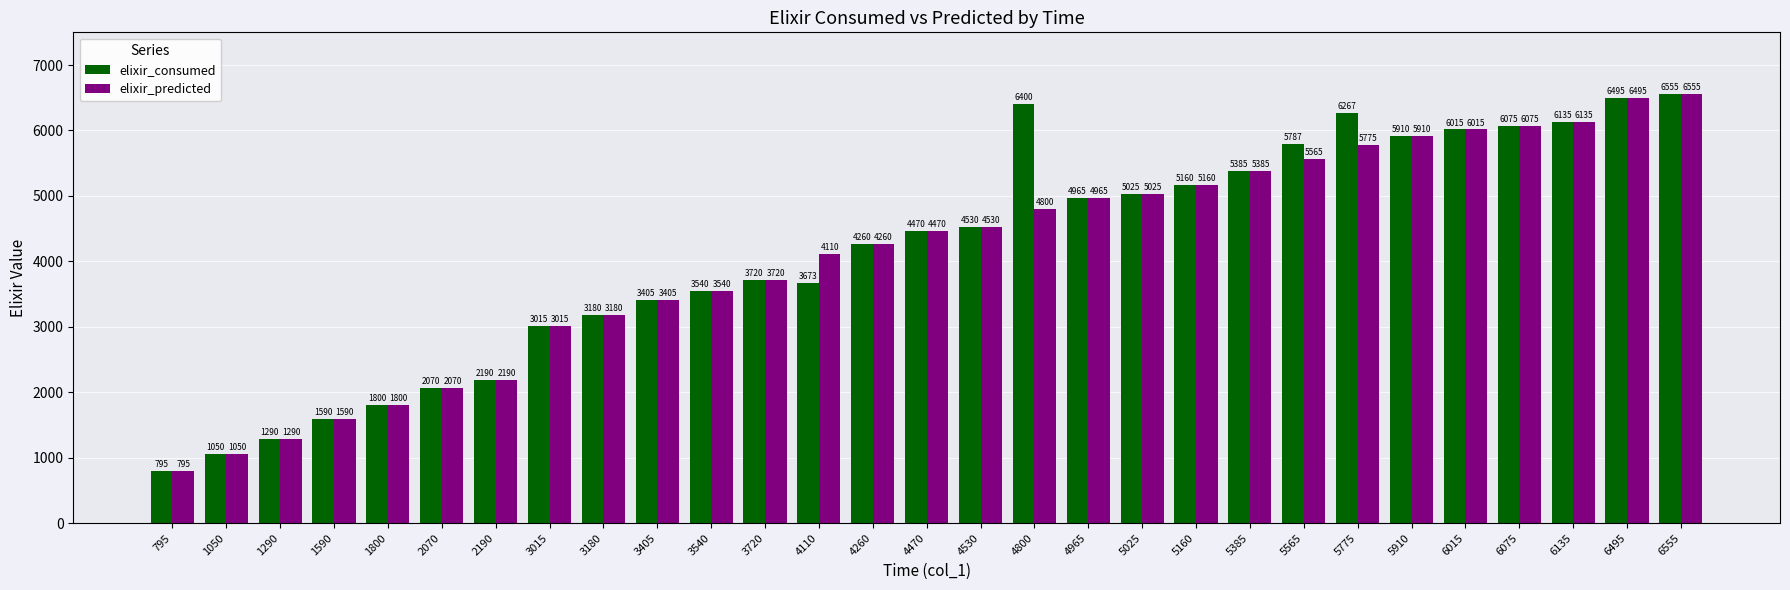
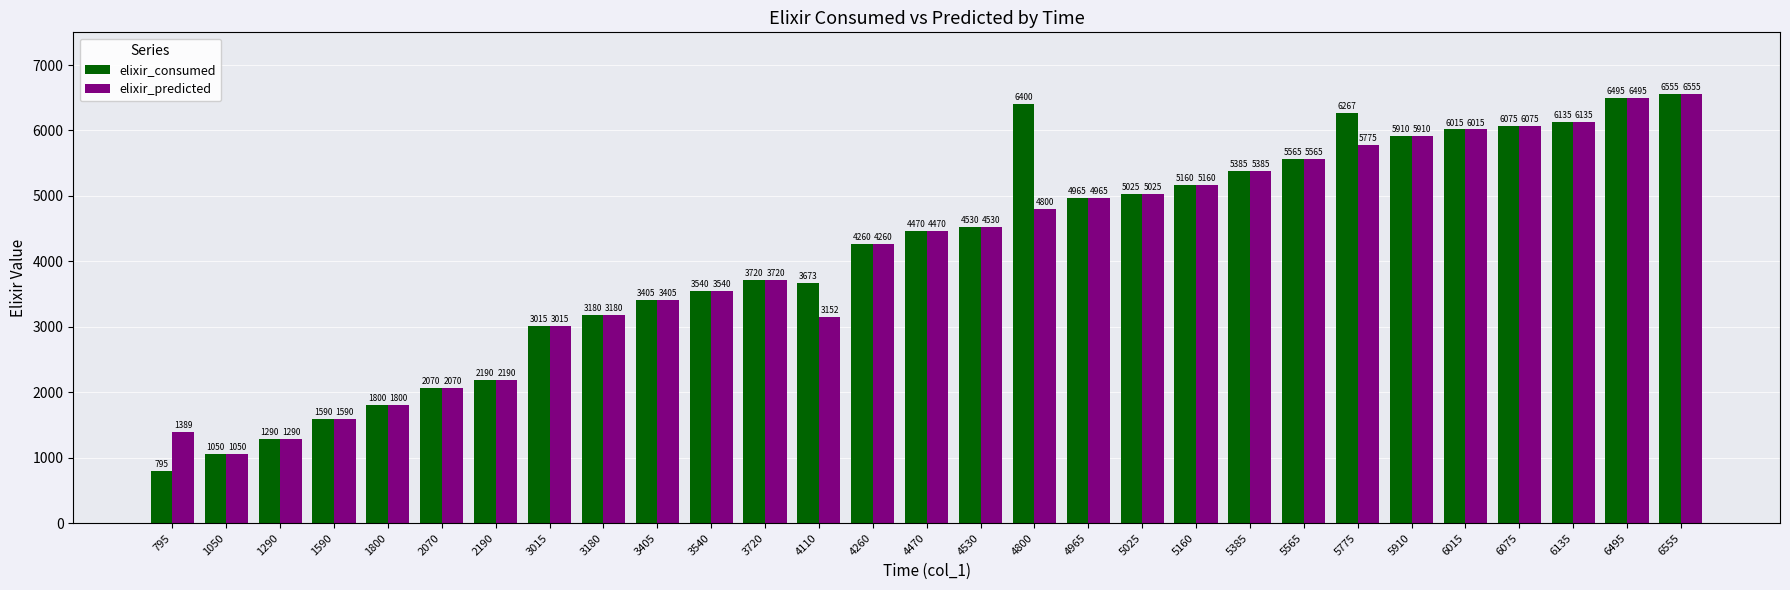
elixir_predicted, 795: 795 -> 1389
elixir_predicted, 4110: 4110 -> 3152
elixir_consumed, 5565: 5787 -> 5565
